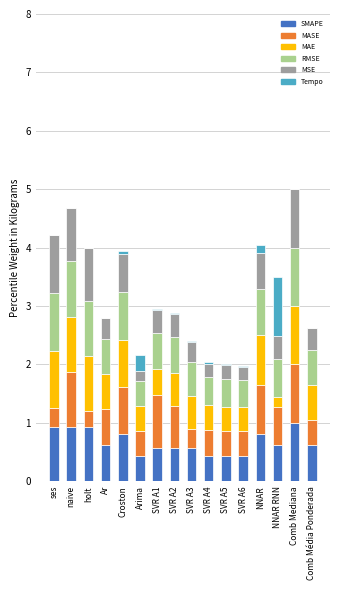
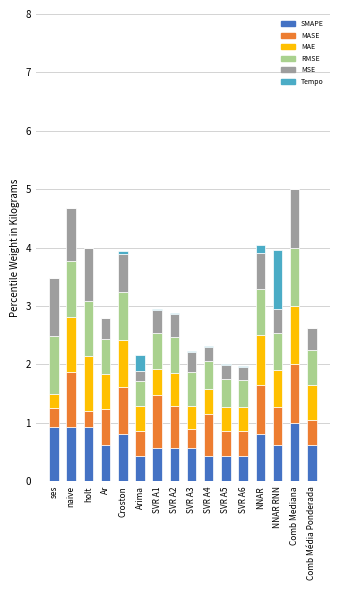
MAE, ses: 1.0 -> 0.2
MAE, SVR A3: 0.6 -> 0.4
MASE, SVR A4: 0.4 -> 0.7
MAE, NNAR RNN: 0.2 -> 0.6
